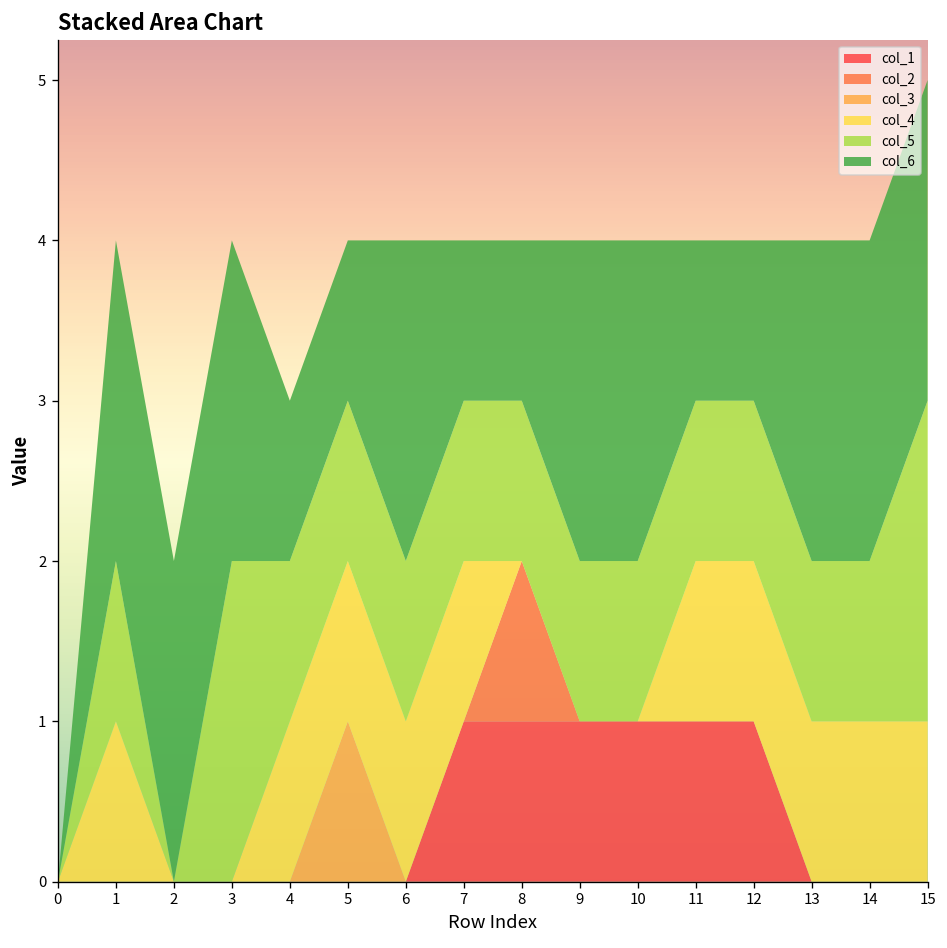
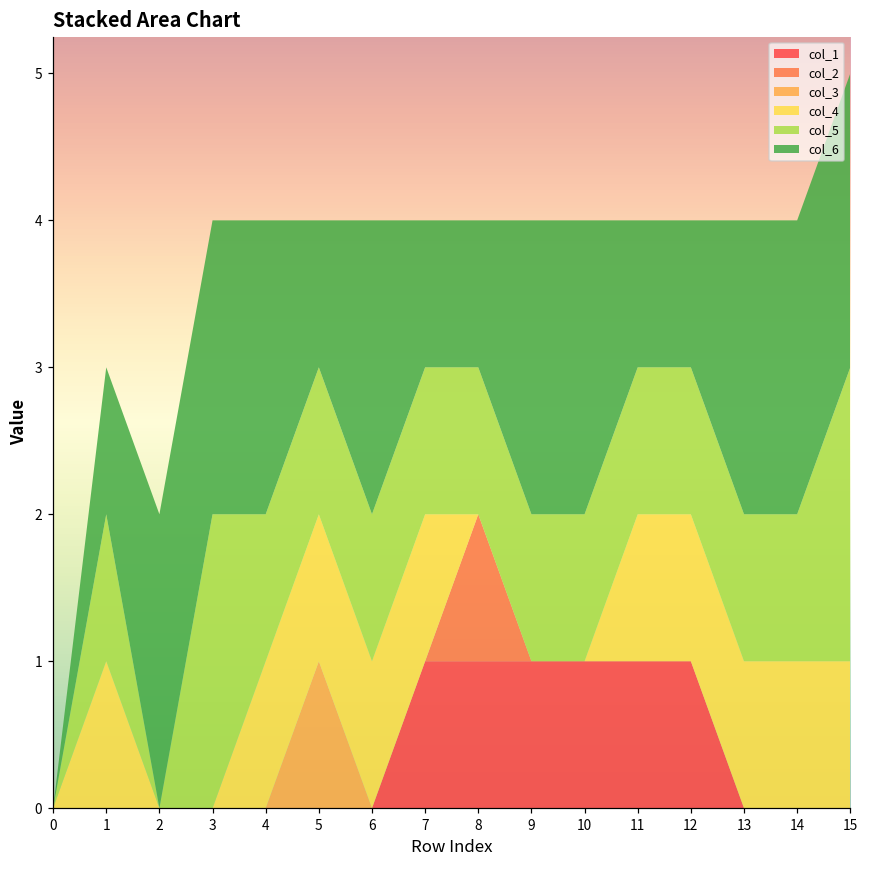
col_6, 1: 2 -> 1
col_6, 4: 1 -> 2
